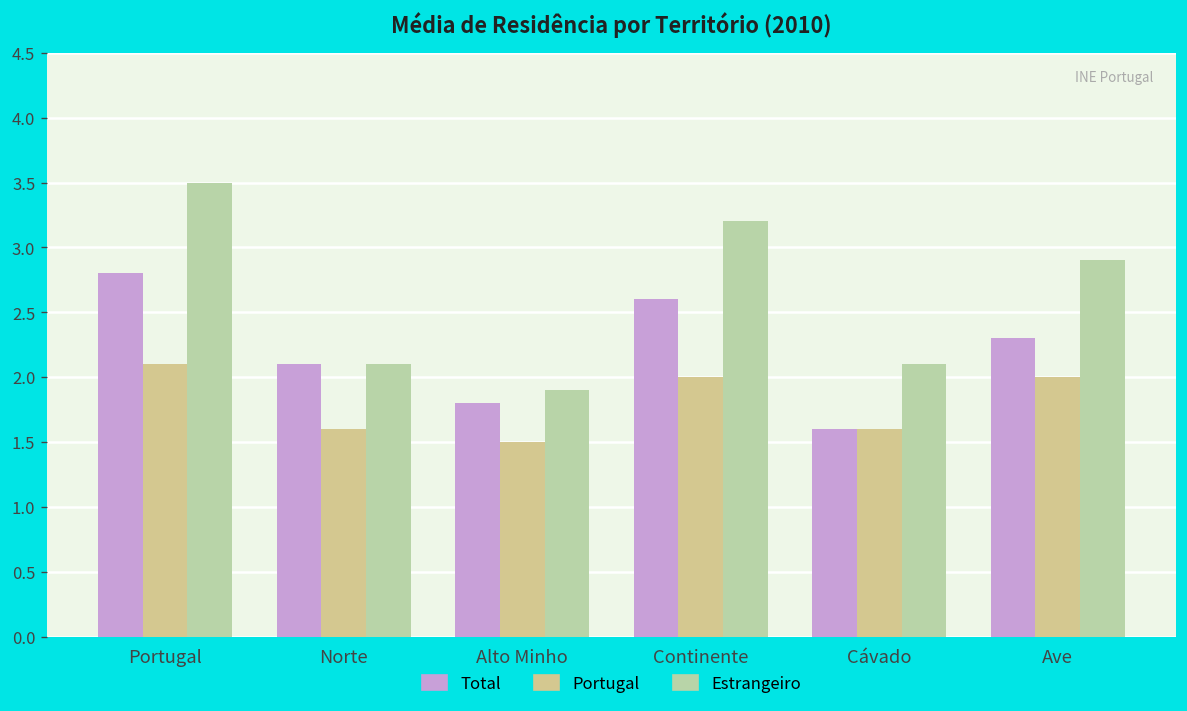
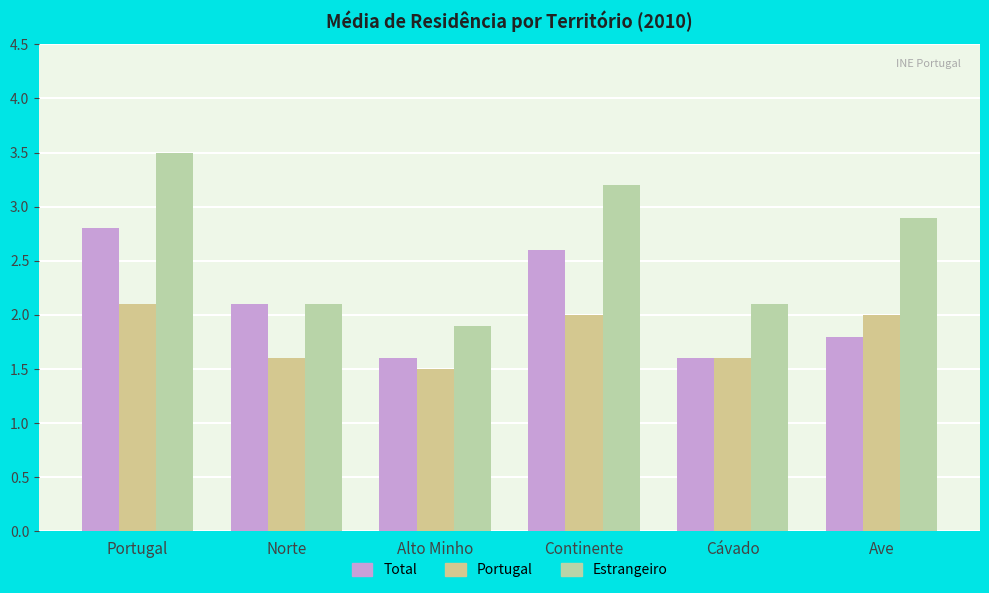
Total, Alto Minho: 1.8 -> 1.6
Total, Ave: 2.3 -> 1.8
